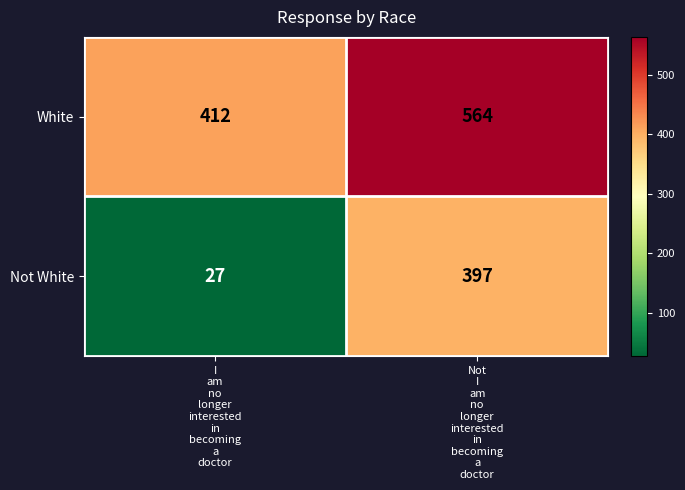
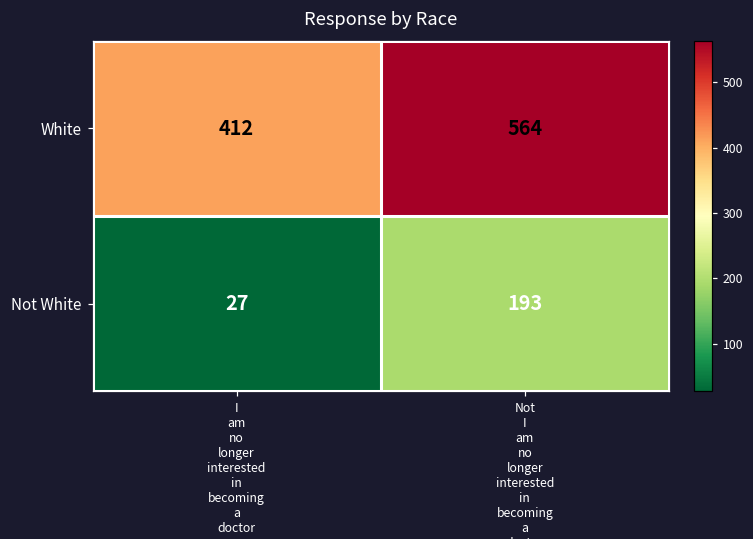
Not White, Not I am no longer interested in becoming a doctor: 397 -> 193
